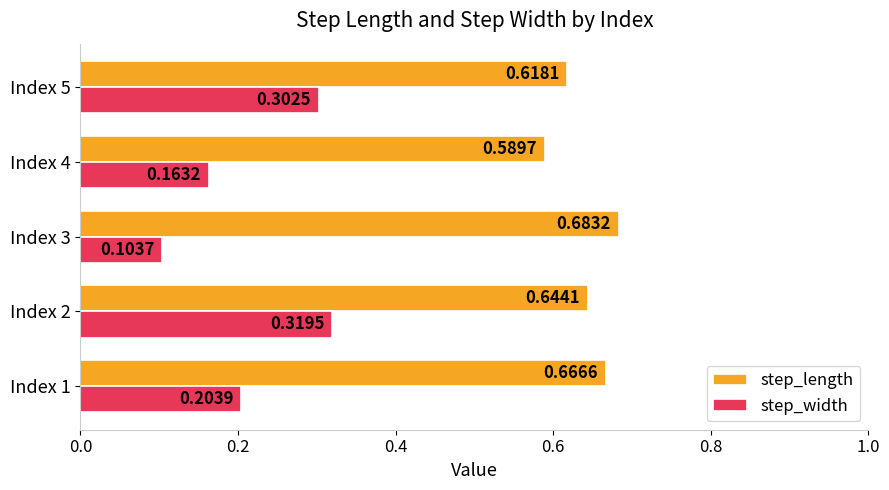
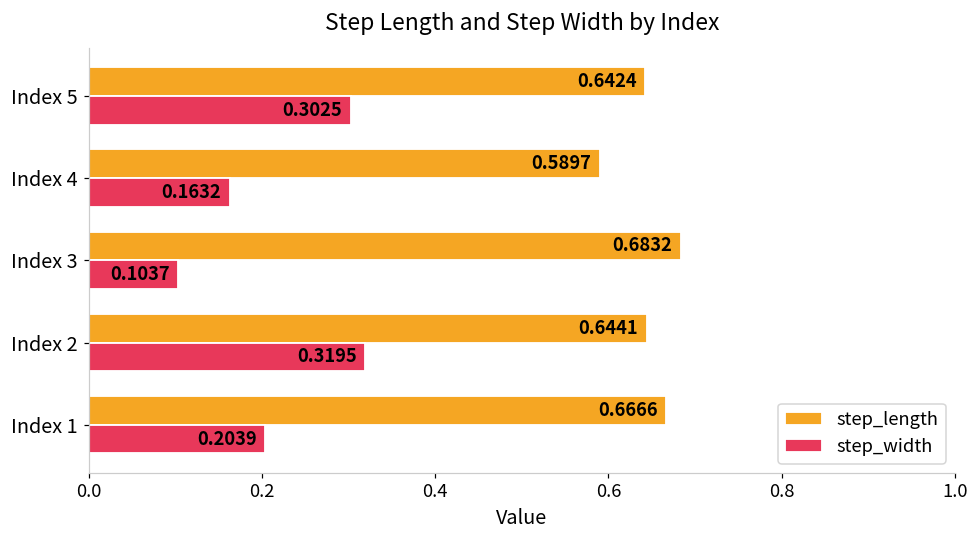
step_length, Index 5: 0.6181 -> 0.6424
